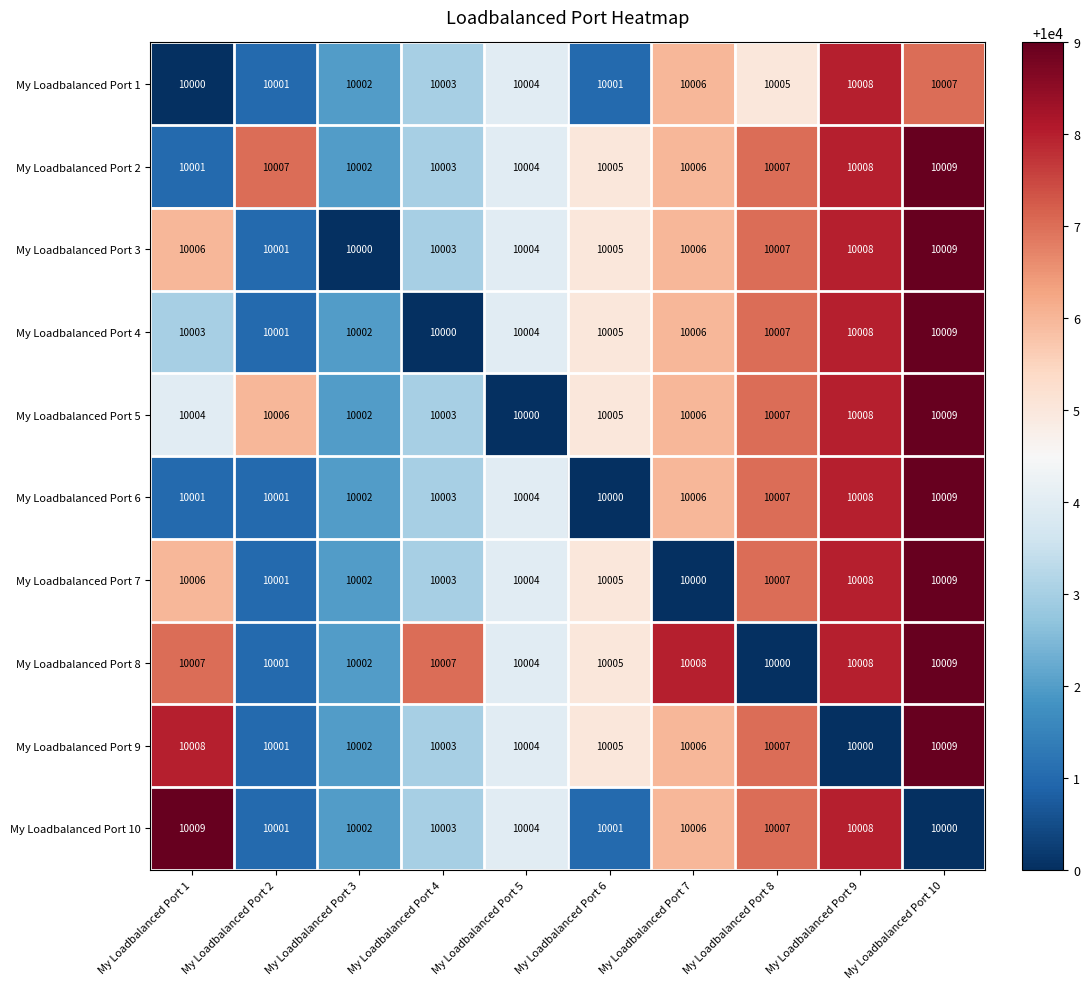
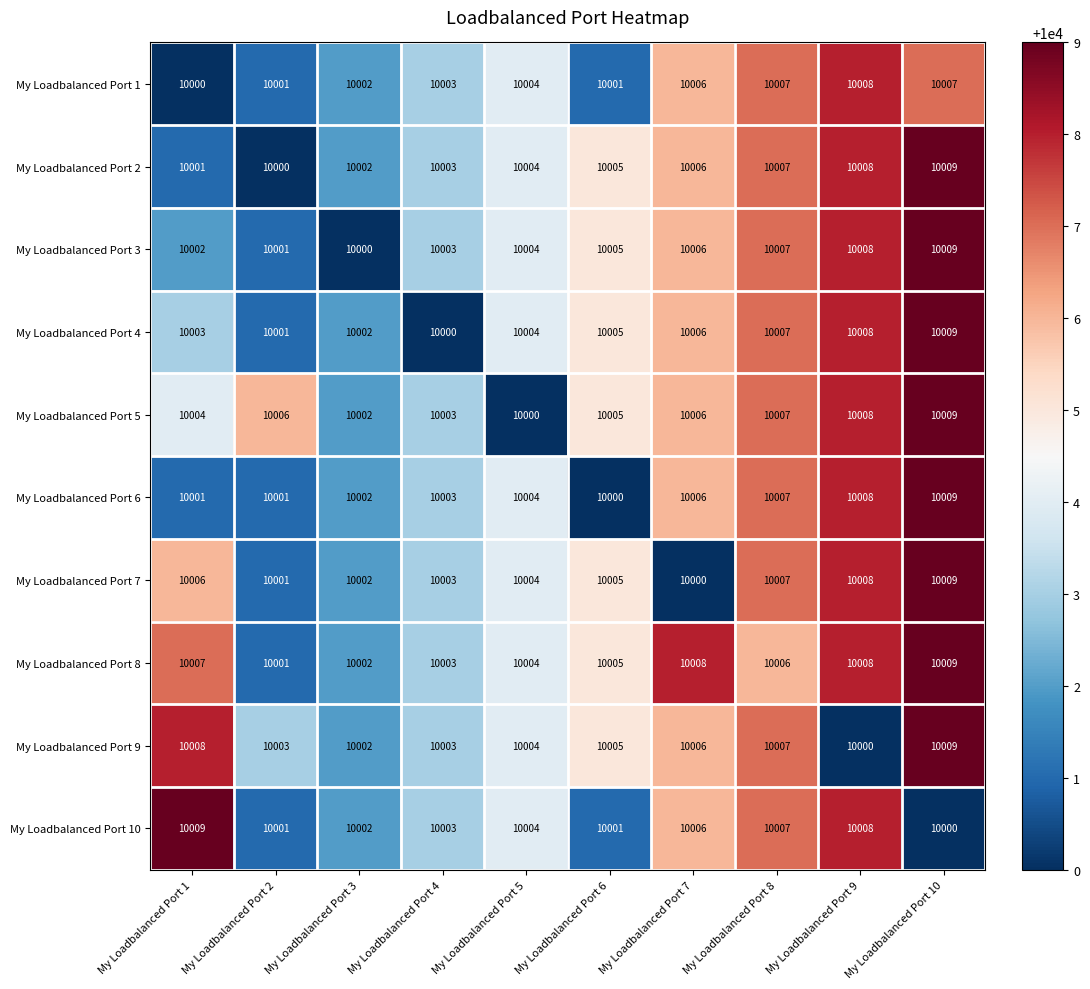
My Loadbalanced Port 1, My Loadbalanced Port 8: 10005 -> 10007
My Loadbalanced Port 2, My Loadbalanced Port 2: 10007 -> 10000
My Loadbalanced Port 3, My Loadbalanced Port 1: 10006 -> 10002
My Loadbalanced Port 8, My Loadbalanced Port 4: 10007 -> 10003
My Loadbalanced Port 8, My Loadbalanced Port 8: 10000 -> 10006
My Loadbalanced Port 9, My Loadbalanced Port 2: 10001 -> 10003
